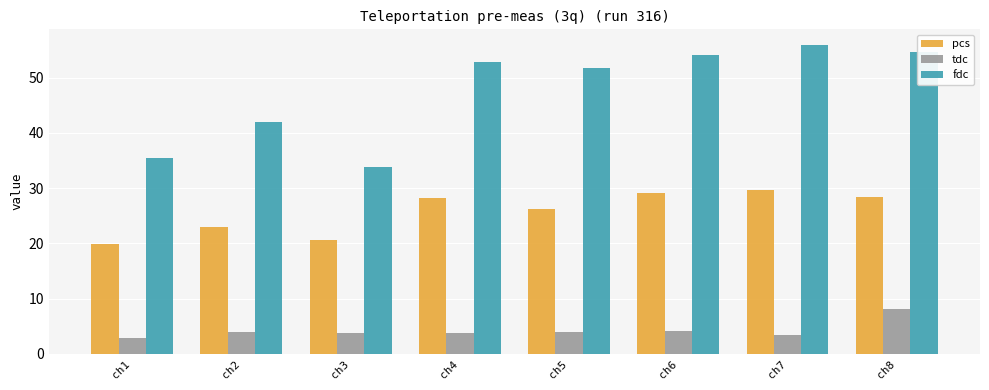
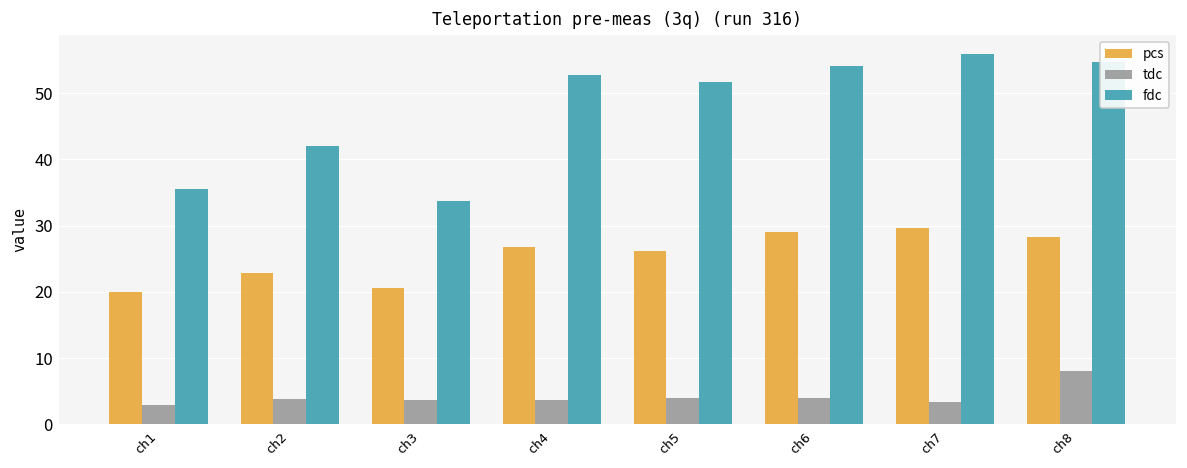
pcs, ch4: 28 -> 27
